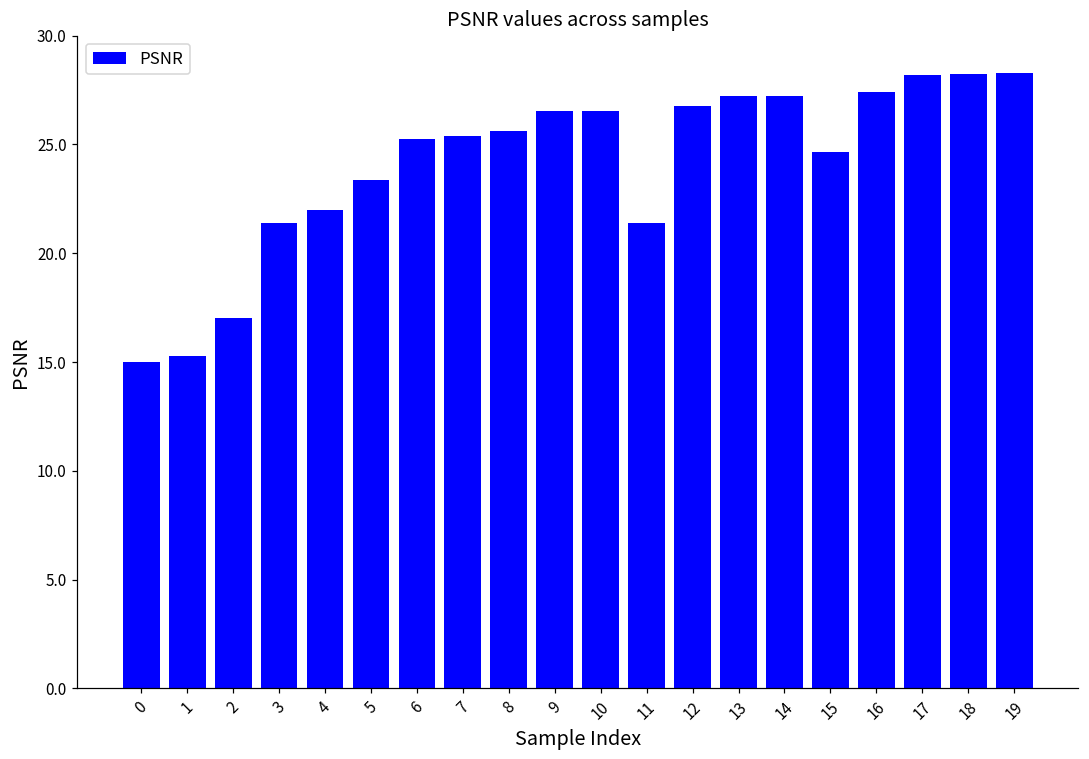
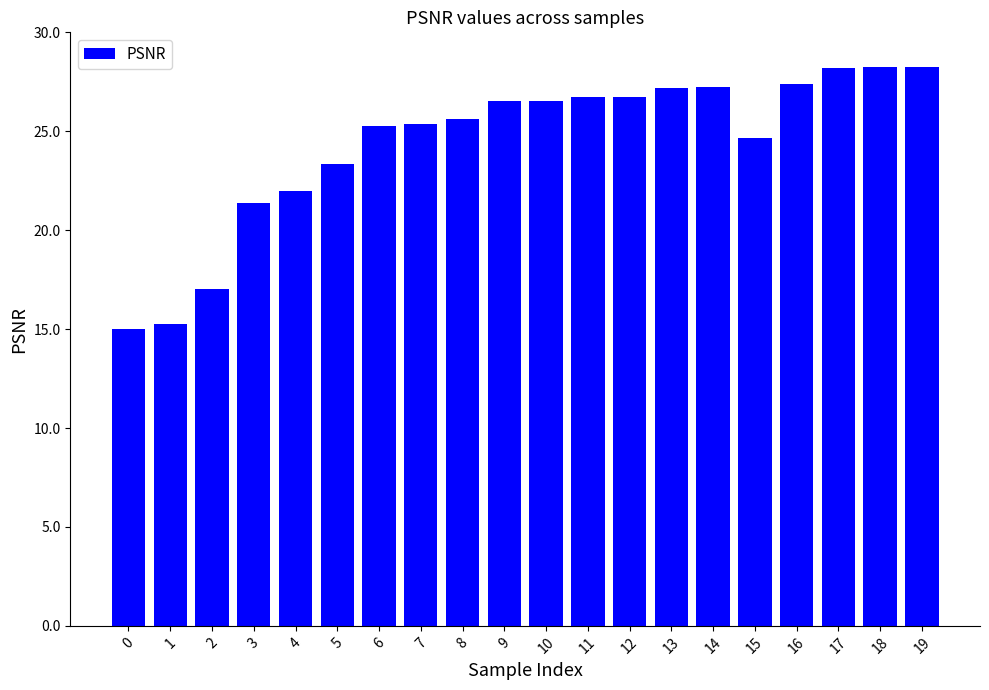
11: 21.4 -> 26.7
